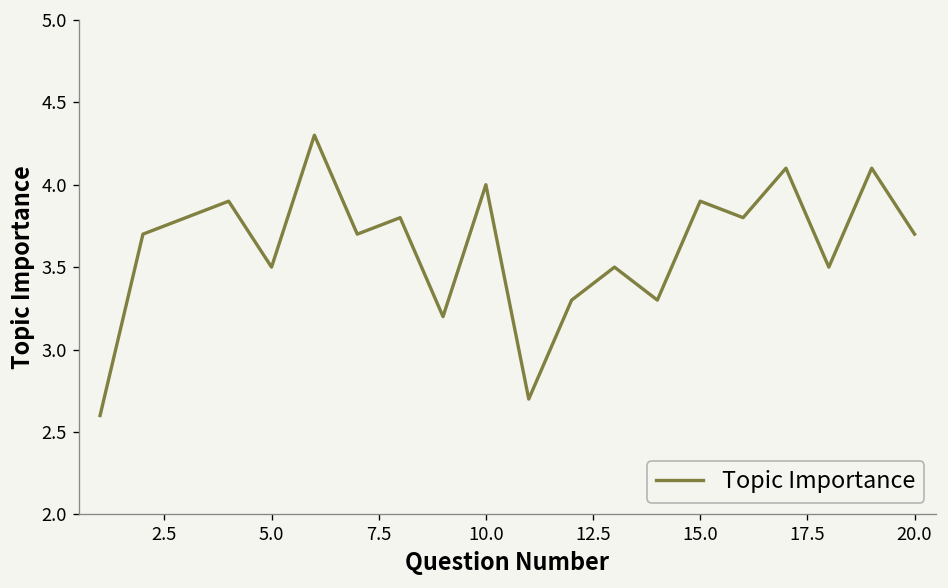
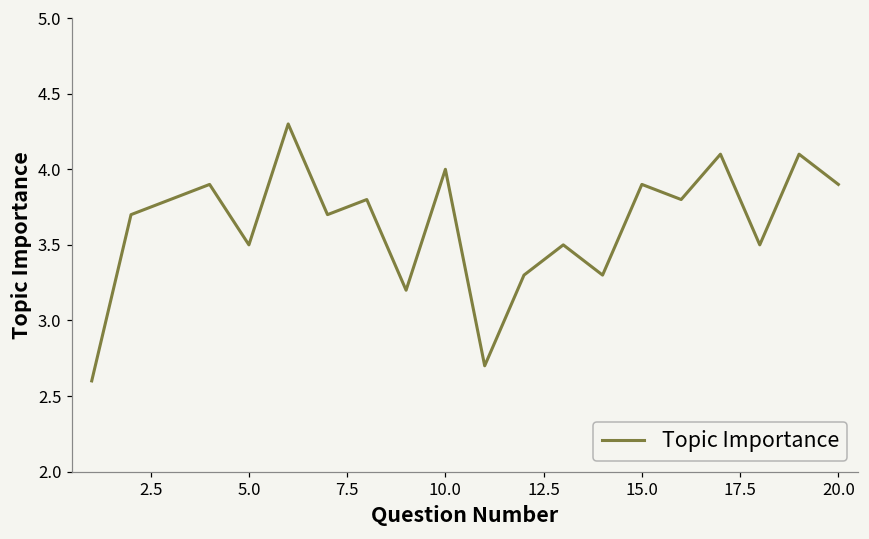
20.0: 3.7 -> 3.9
